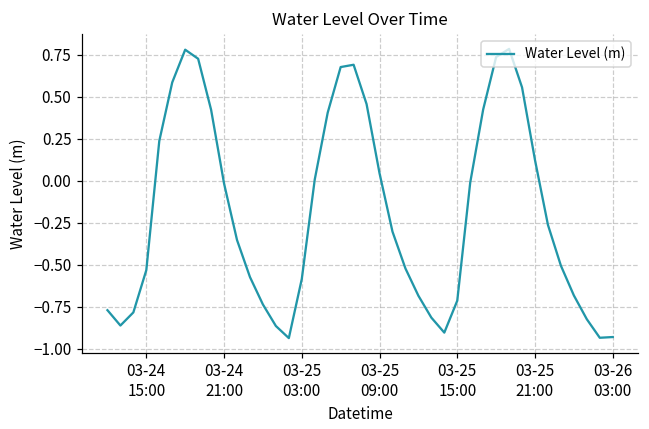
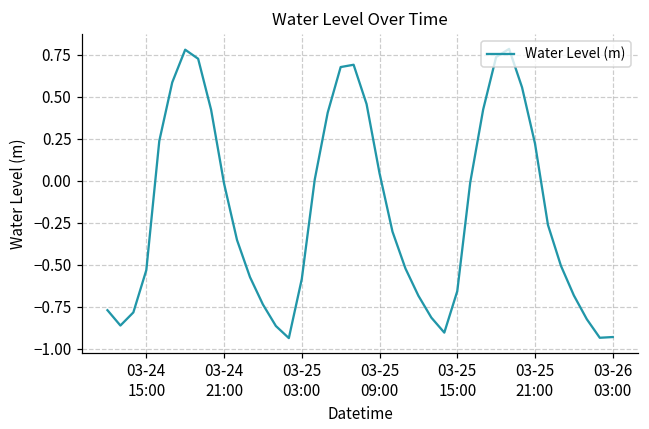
03-25 15:00: -0.71 -> -0.66
03-25 21:00: 0.12 -> 0.22
